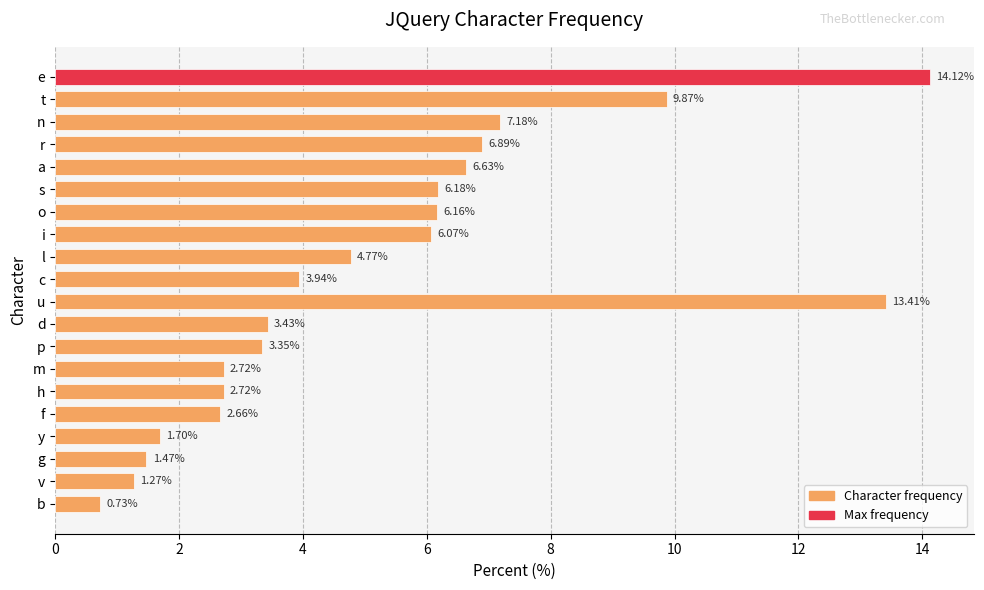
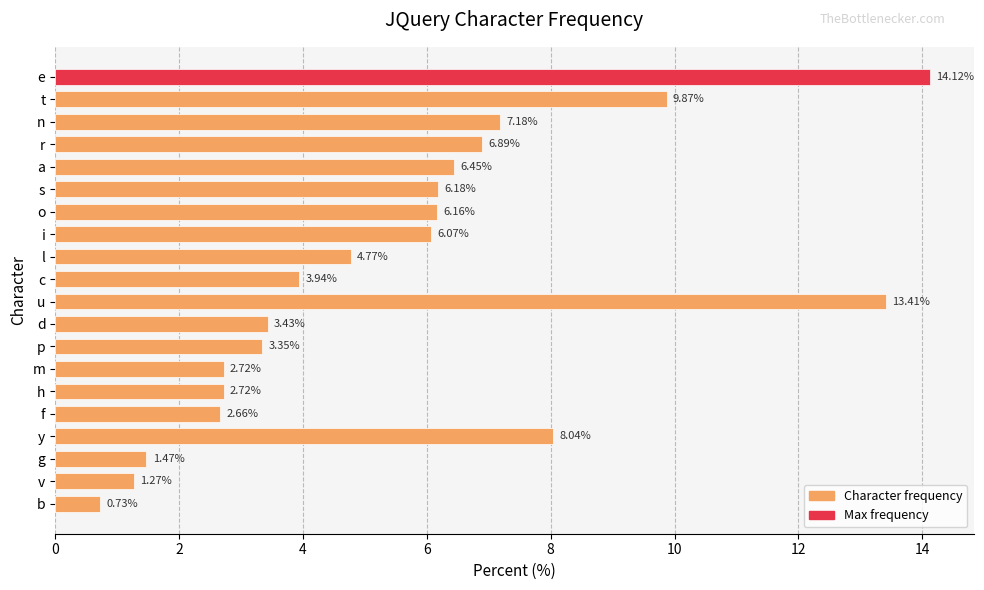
a: 6.63% -> 6.45%
y: 1.70% -> 8.04%
